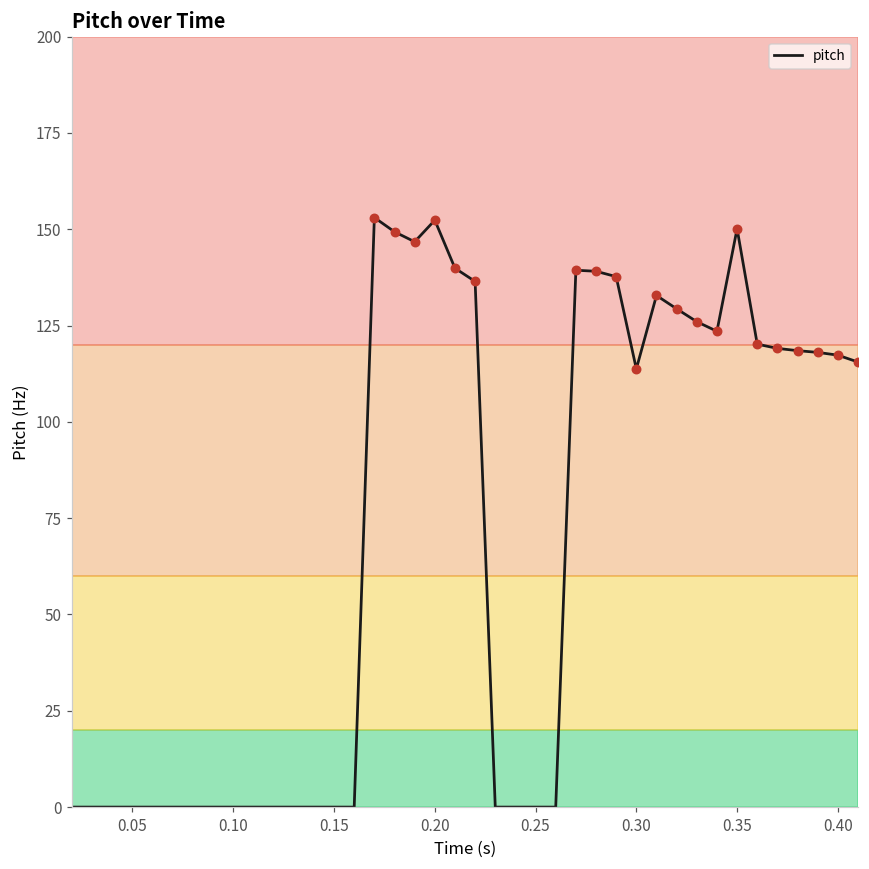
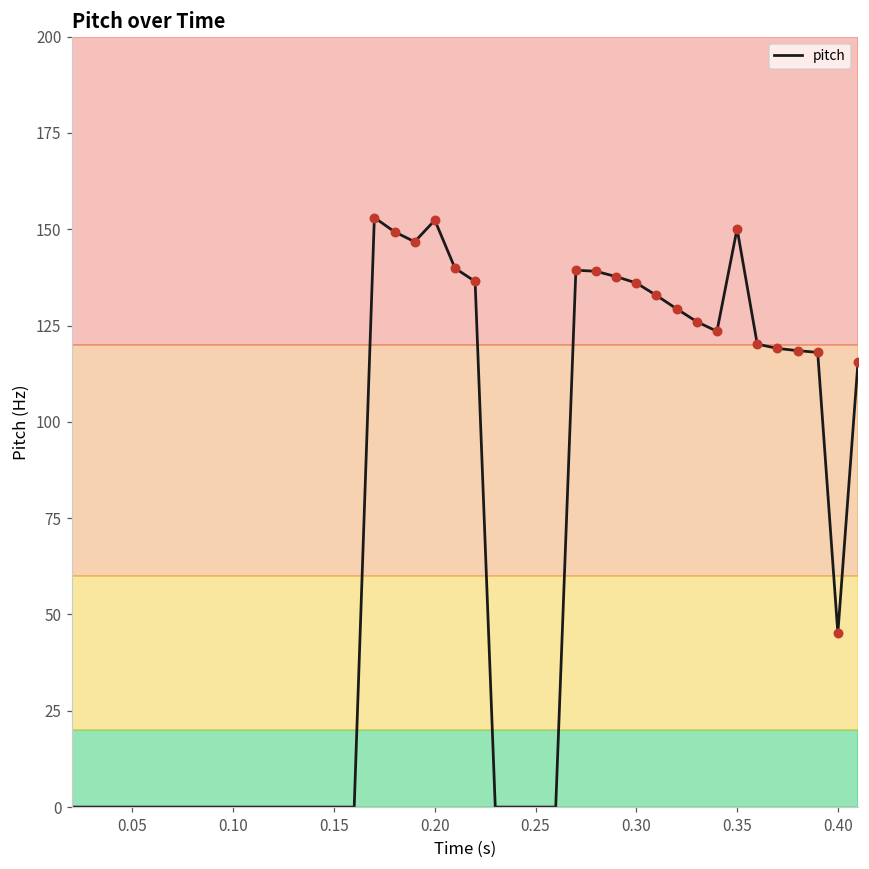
pitch, 0.30: 114 -> 136
pitch, 0.40: 117 -> 45
